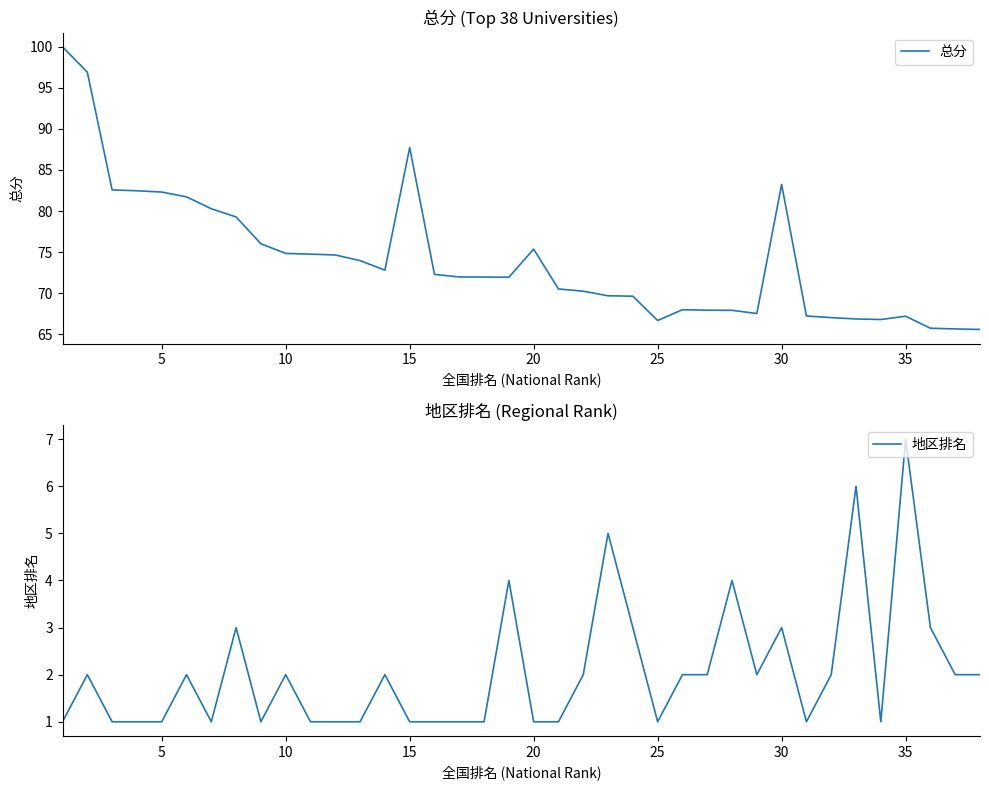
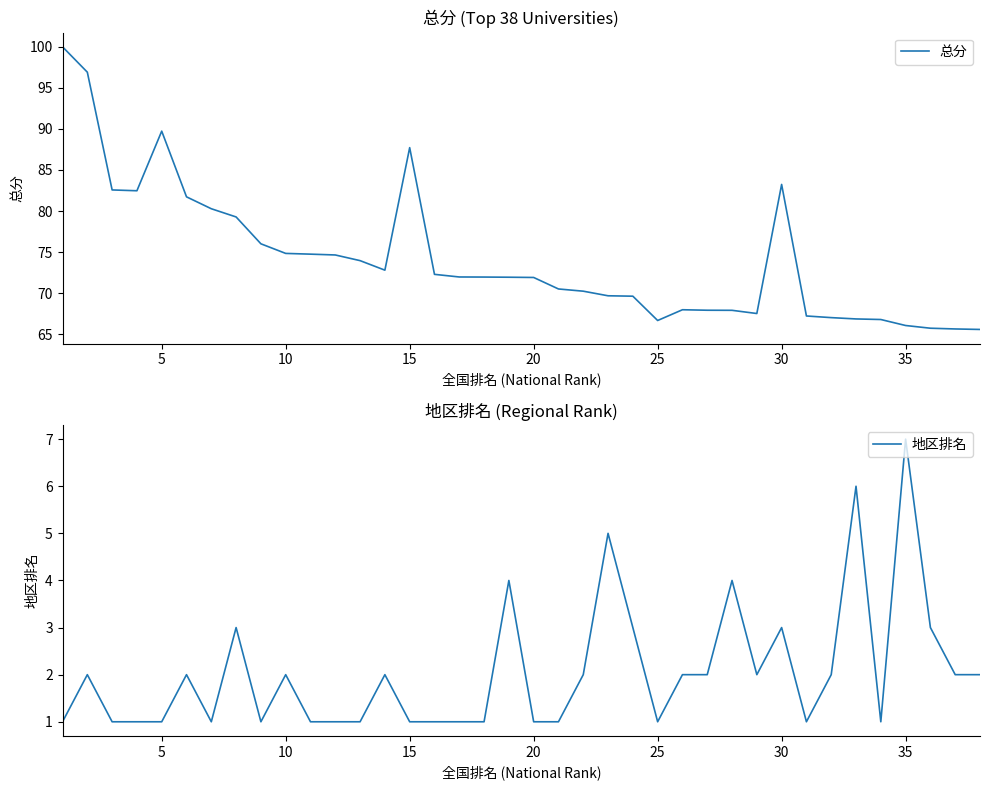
总分 (Top 38 Universities), 5: 82 -> 90
总分 (Top 38 Universities), 20: 75 -> 72
总分 (Top 38 Universities), 35: 67 -> 66
